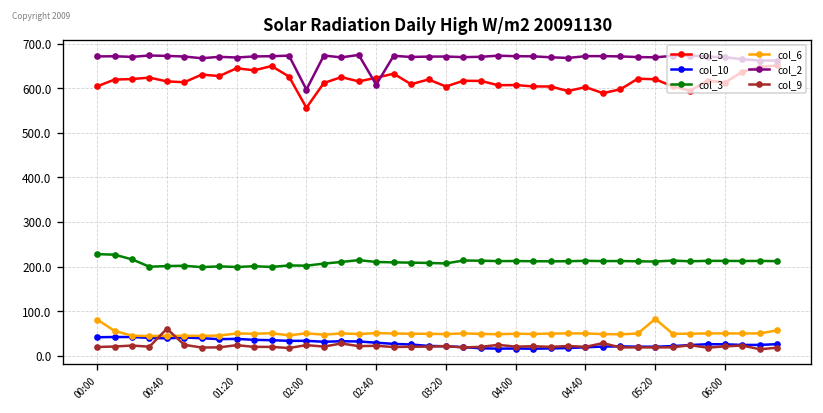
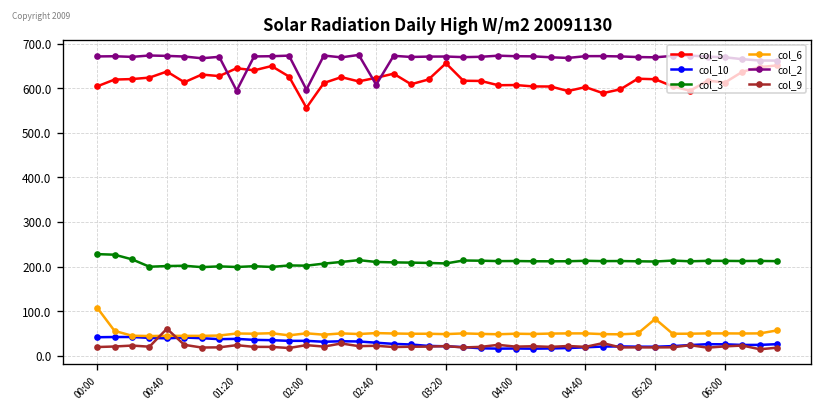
col_6, 00:00: 80 -> 110
col_5, 00:40: 620 -> 640
col_2, 01:20: 670 -> 590
col_5, 03:20: 600 -> 660
